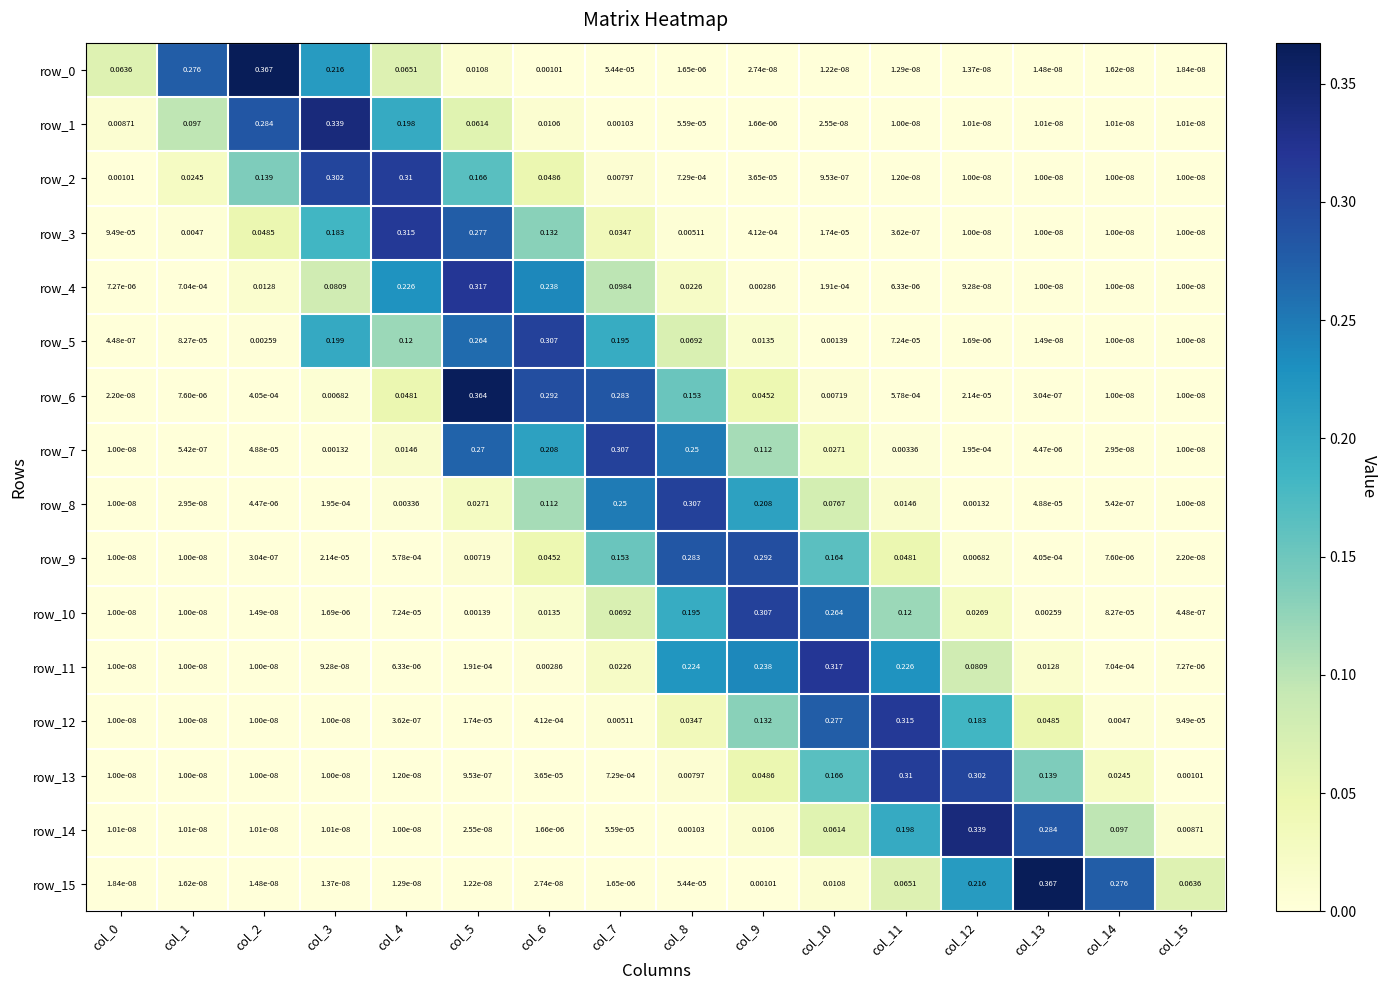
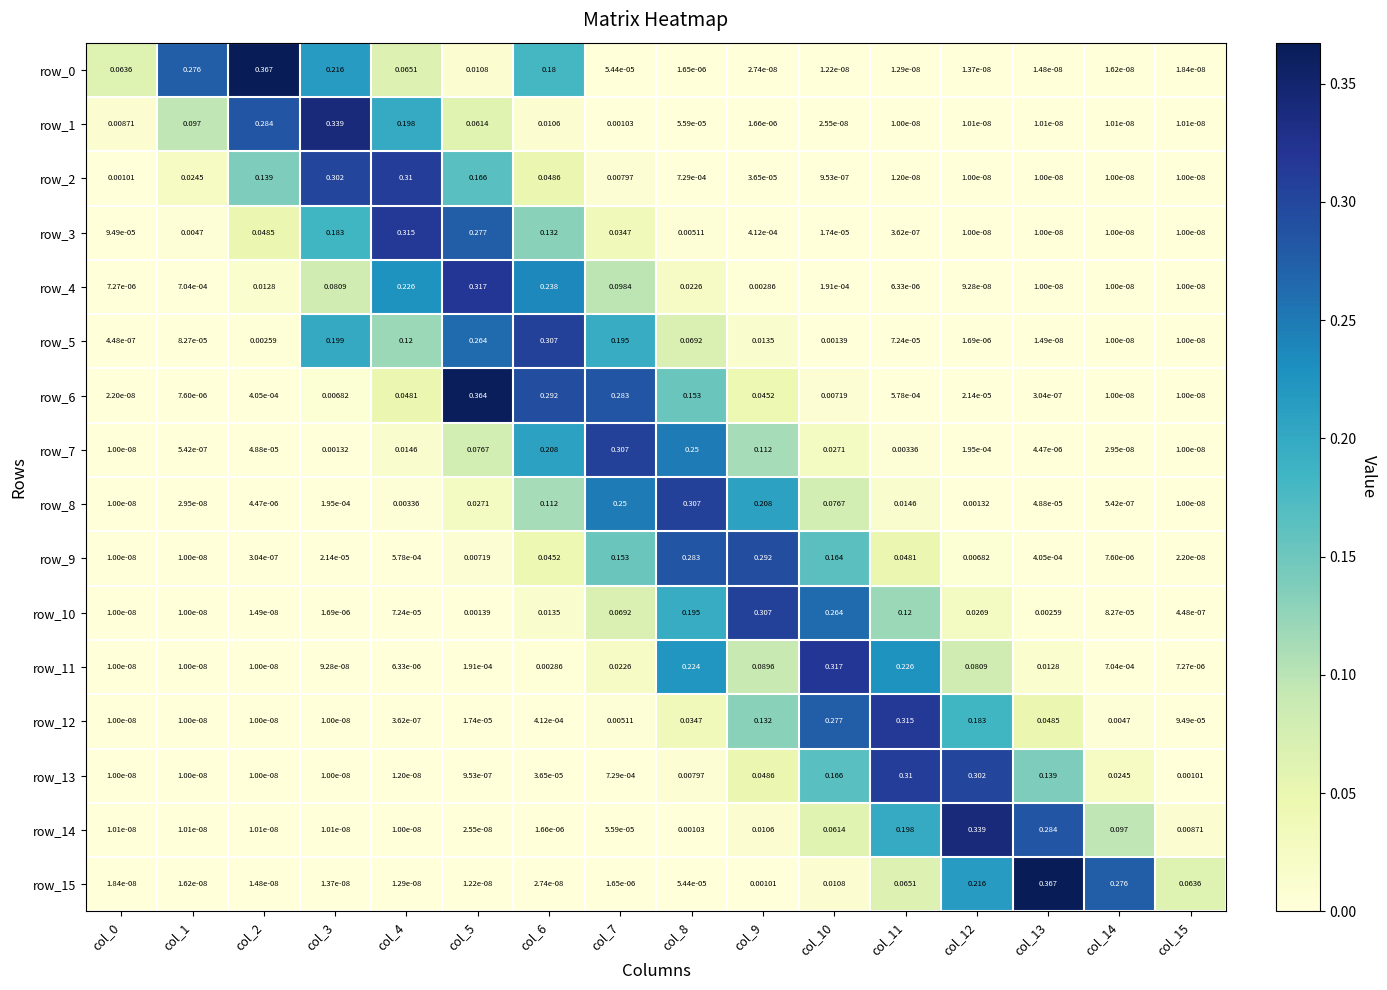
row_0, col_6: 0.00101 -> 0.18
row_7, col_5: 0.27 -> 0.0767
row_11, col_9: 0.238 -> 0.0896
